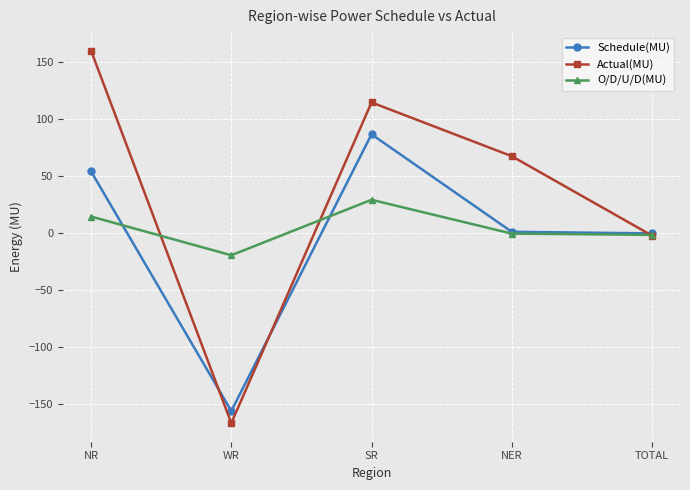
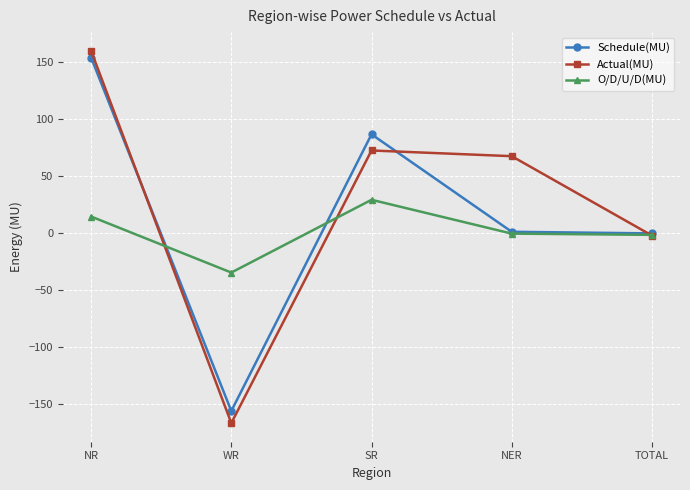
Schedule(MU), NR: 54 -> 154
O/D/U/D(MU), WR: -20 -> -35
Actual(MU), SR: 114 -> 72
